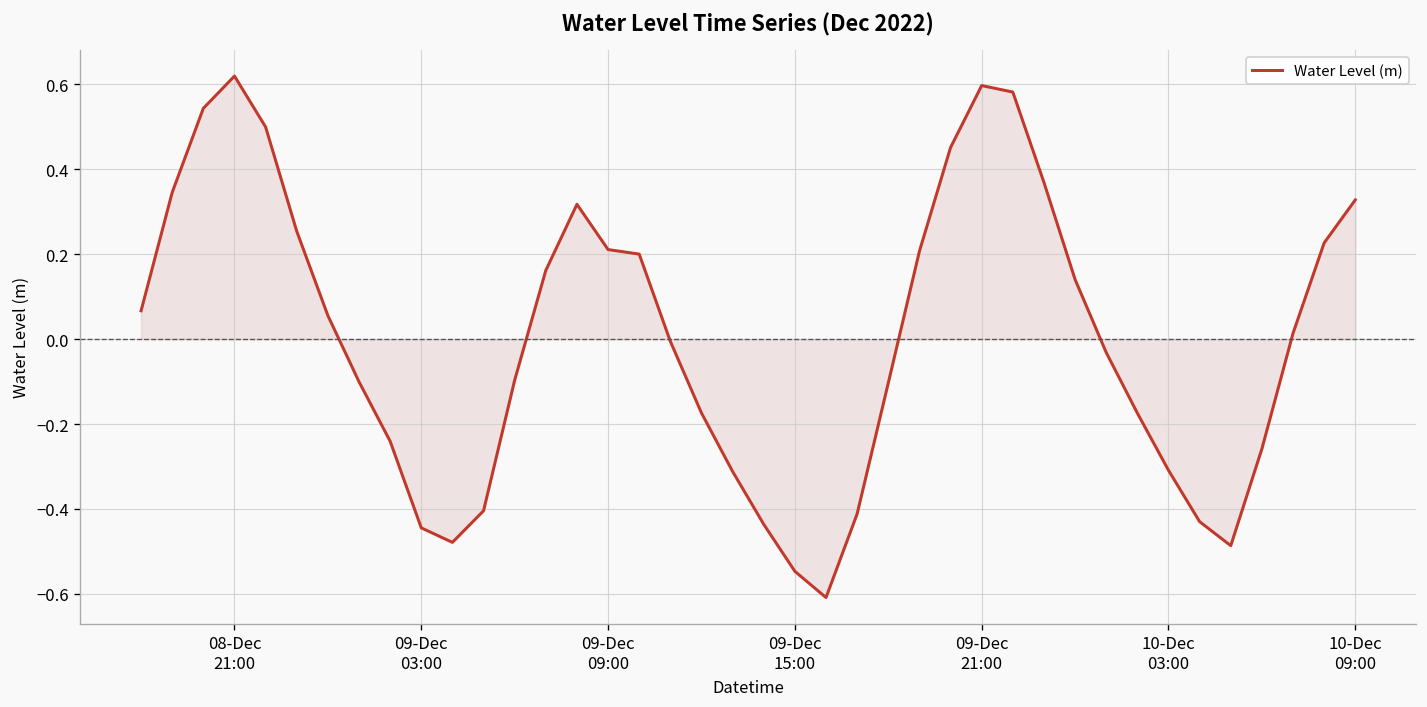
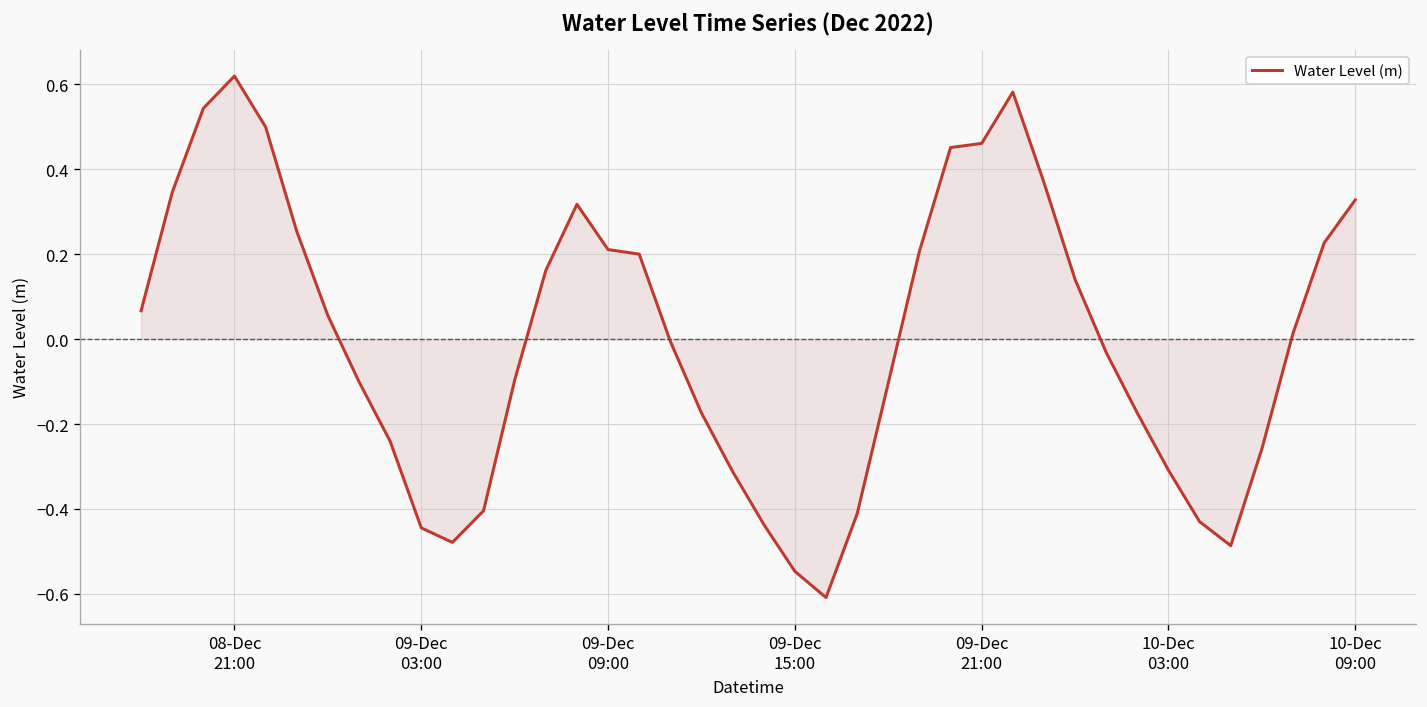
Water Level (m), 09-Dec 21:00: 0.60 -> 0.46
